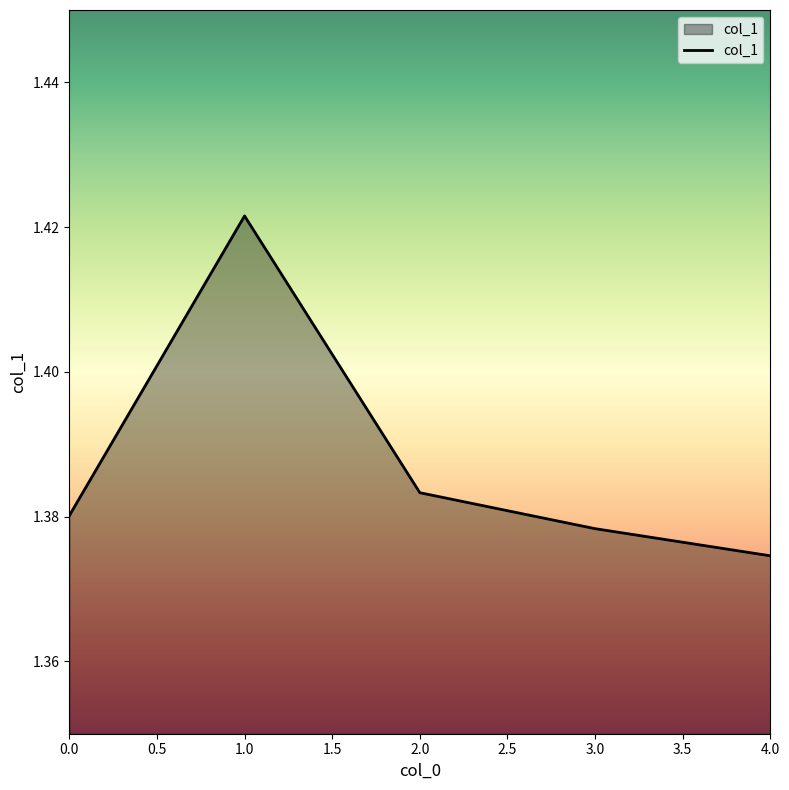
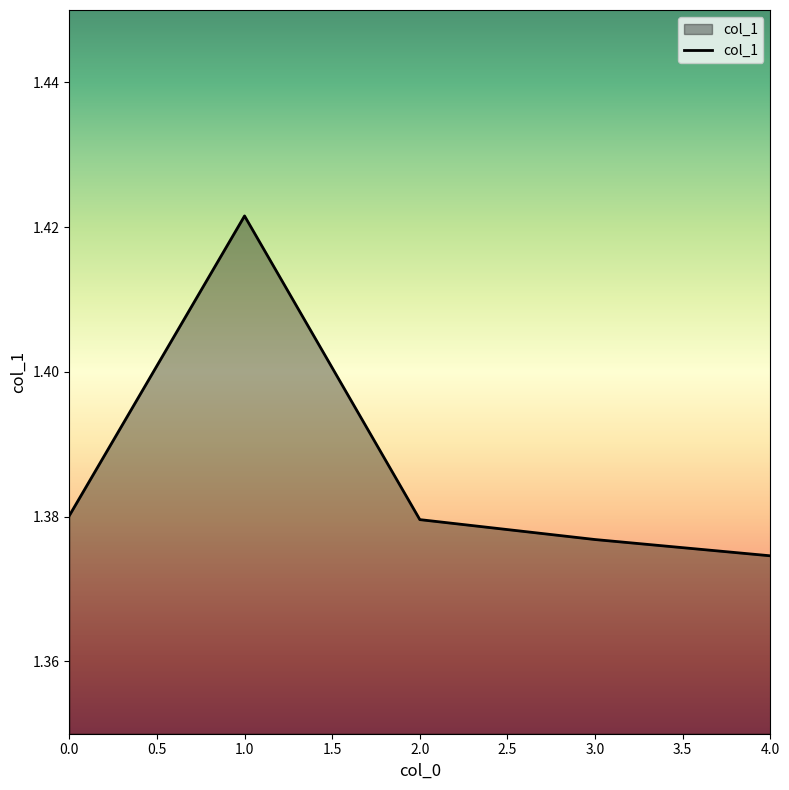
2.0: 1.383 -> 1.380
3.0: 1.378 -> 1.377
